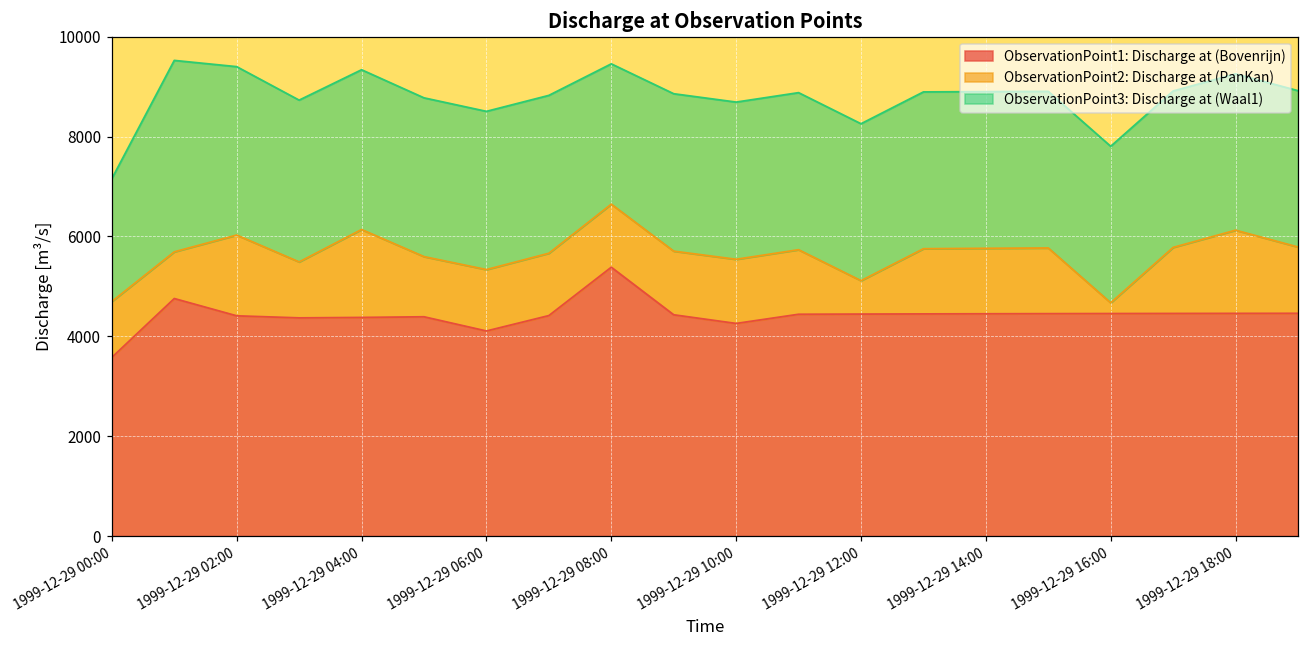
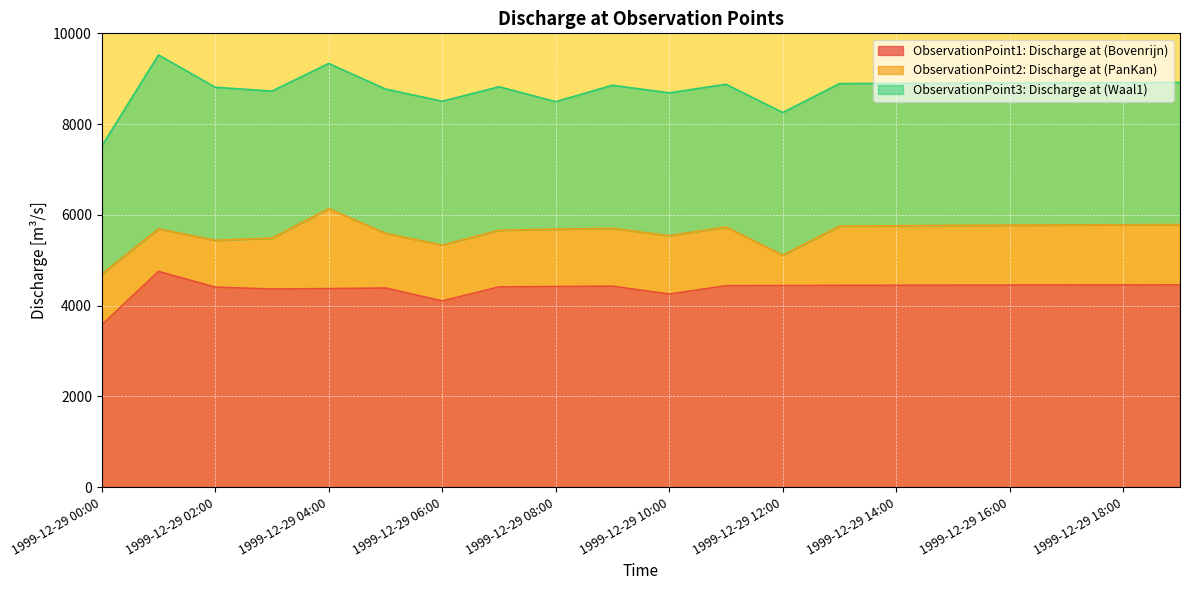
ObservationPoint3: Discharge at (Waal1), 1999-12-29 00:00: 2500 -> 2800
ObservationPoint2: Discharge at (PanKan), 1999-12-29 02:00: 1600 -> 1000
ObservationPoint1: Discharge at (Bovenrijn), 1999-12-29 08:00: 5400 -> 4400
ObservationPoint2: Discharge at (PanKan), 1999-12-29 16:00: 200 -> 1300
ObservationPoint2: Discharge at (PanKan), 1999-12-29 18:00: 1700 -> 1300
